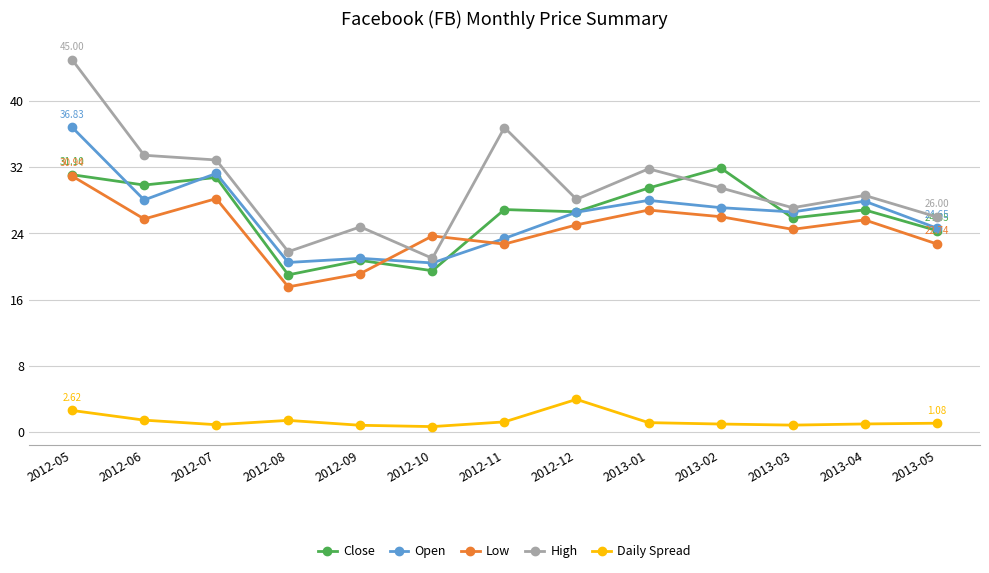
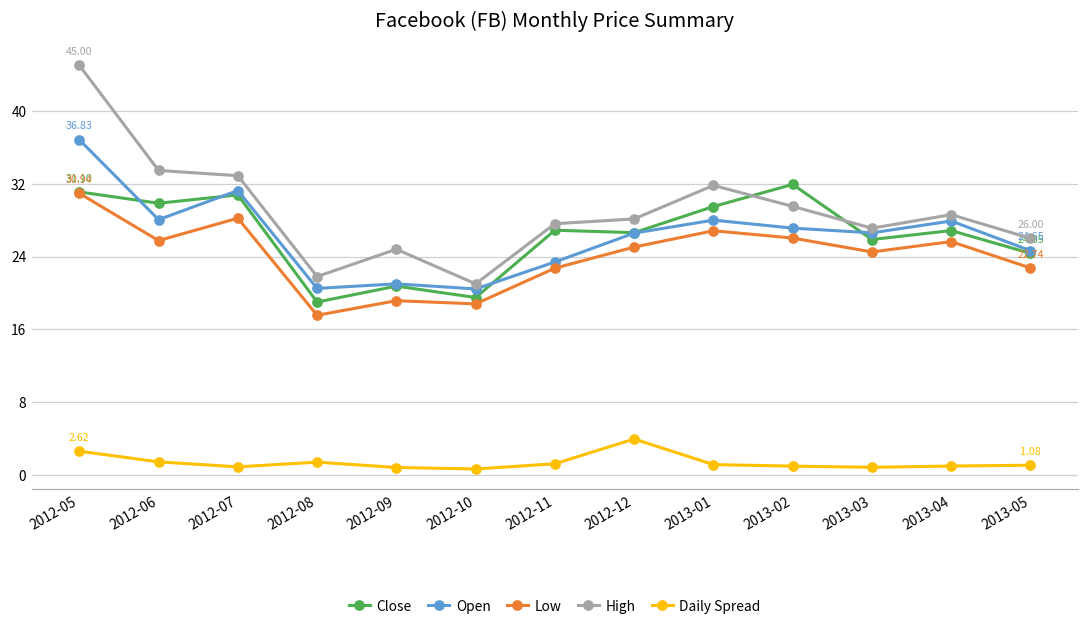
Low, 2012-10: 24 -> 19
High, 2012-11: 37 -> 28
